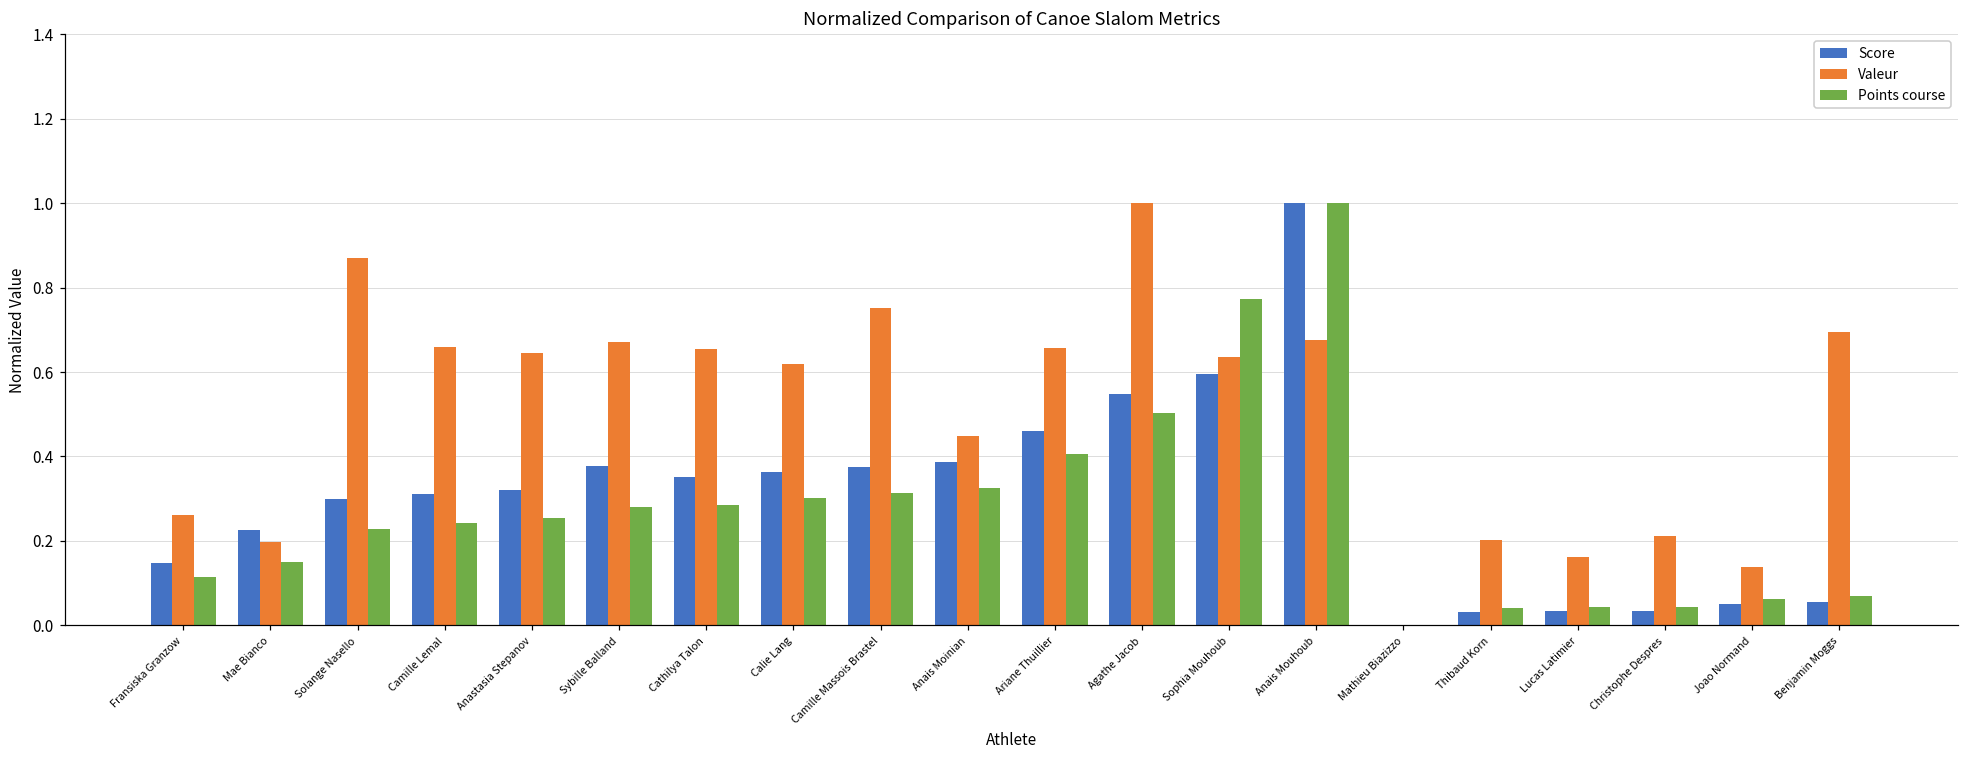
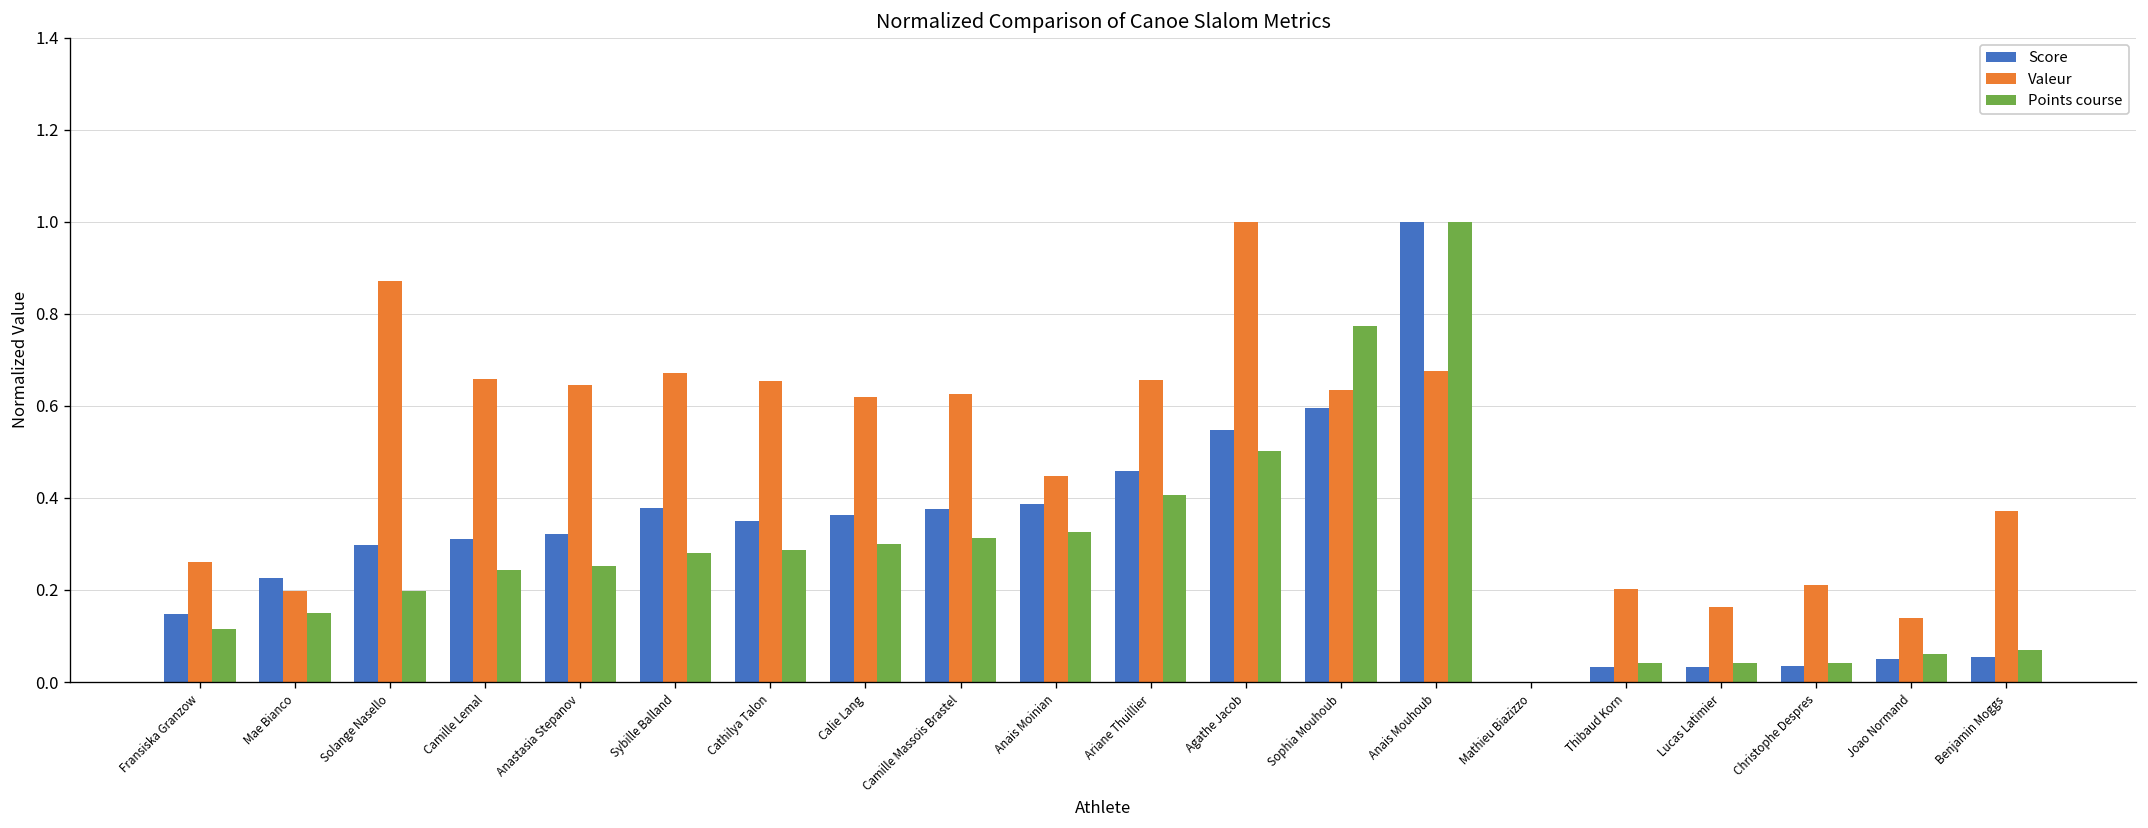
Points course, Solange Nasello: 0.23 -> 0.20
Valeur, Camille Massois Brastel: 0.75 -> 0.63
Valeur, Benjamin Moggs: 0.70 -> 0.37
